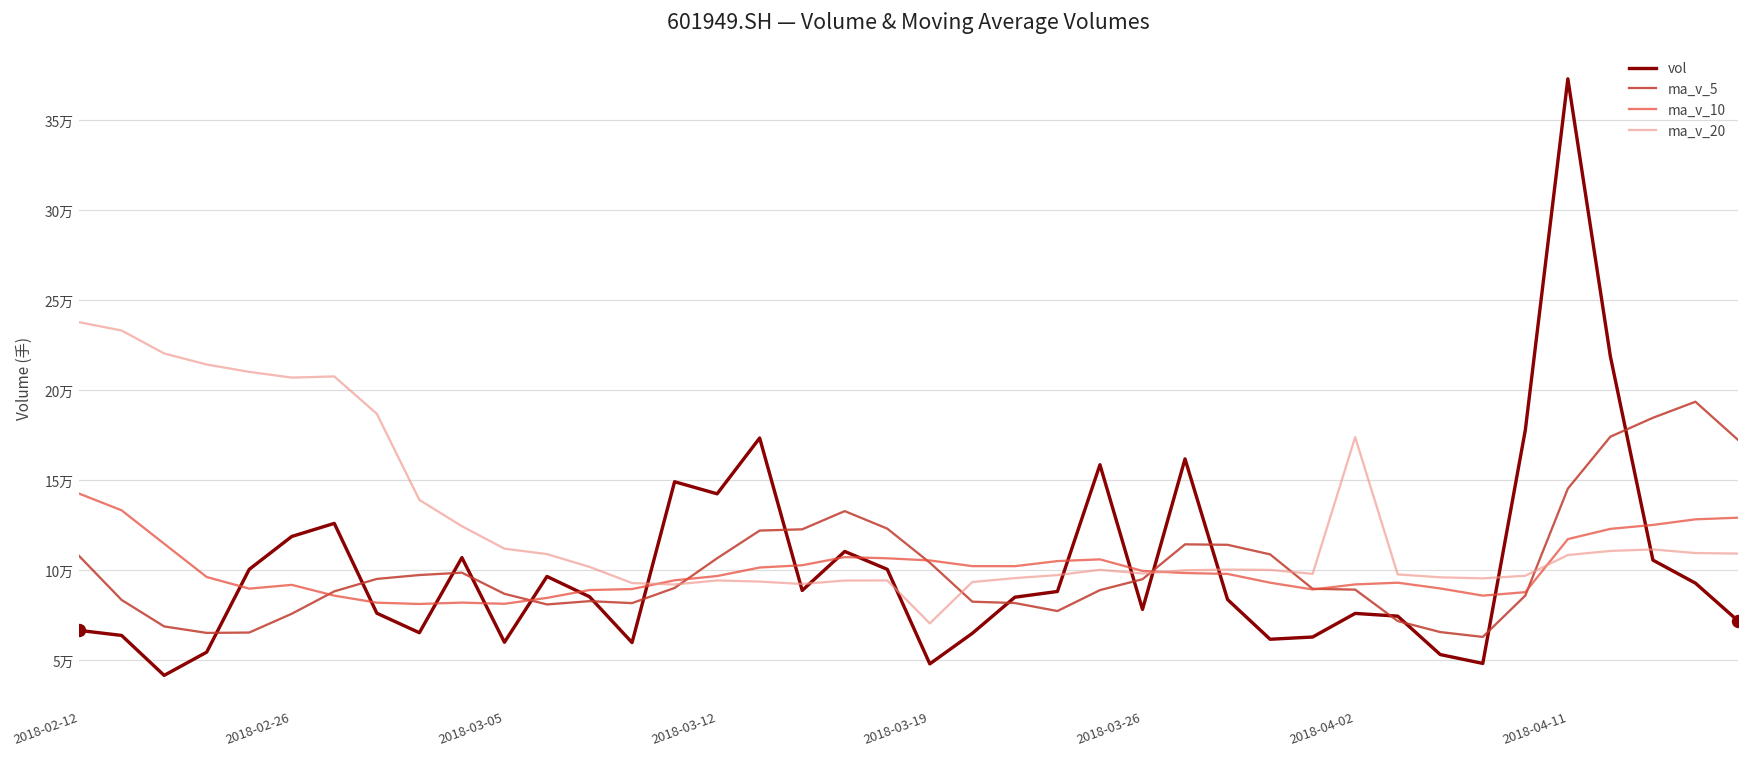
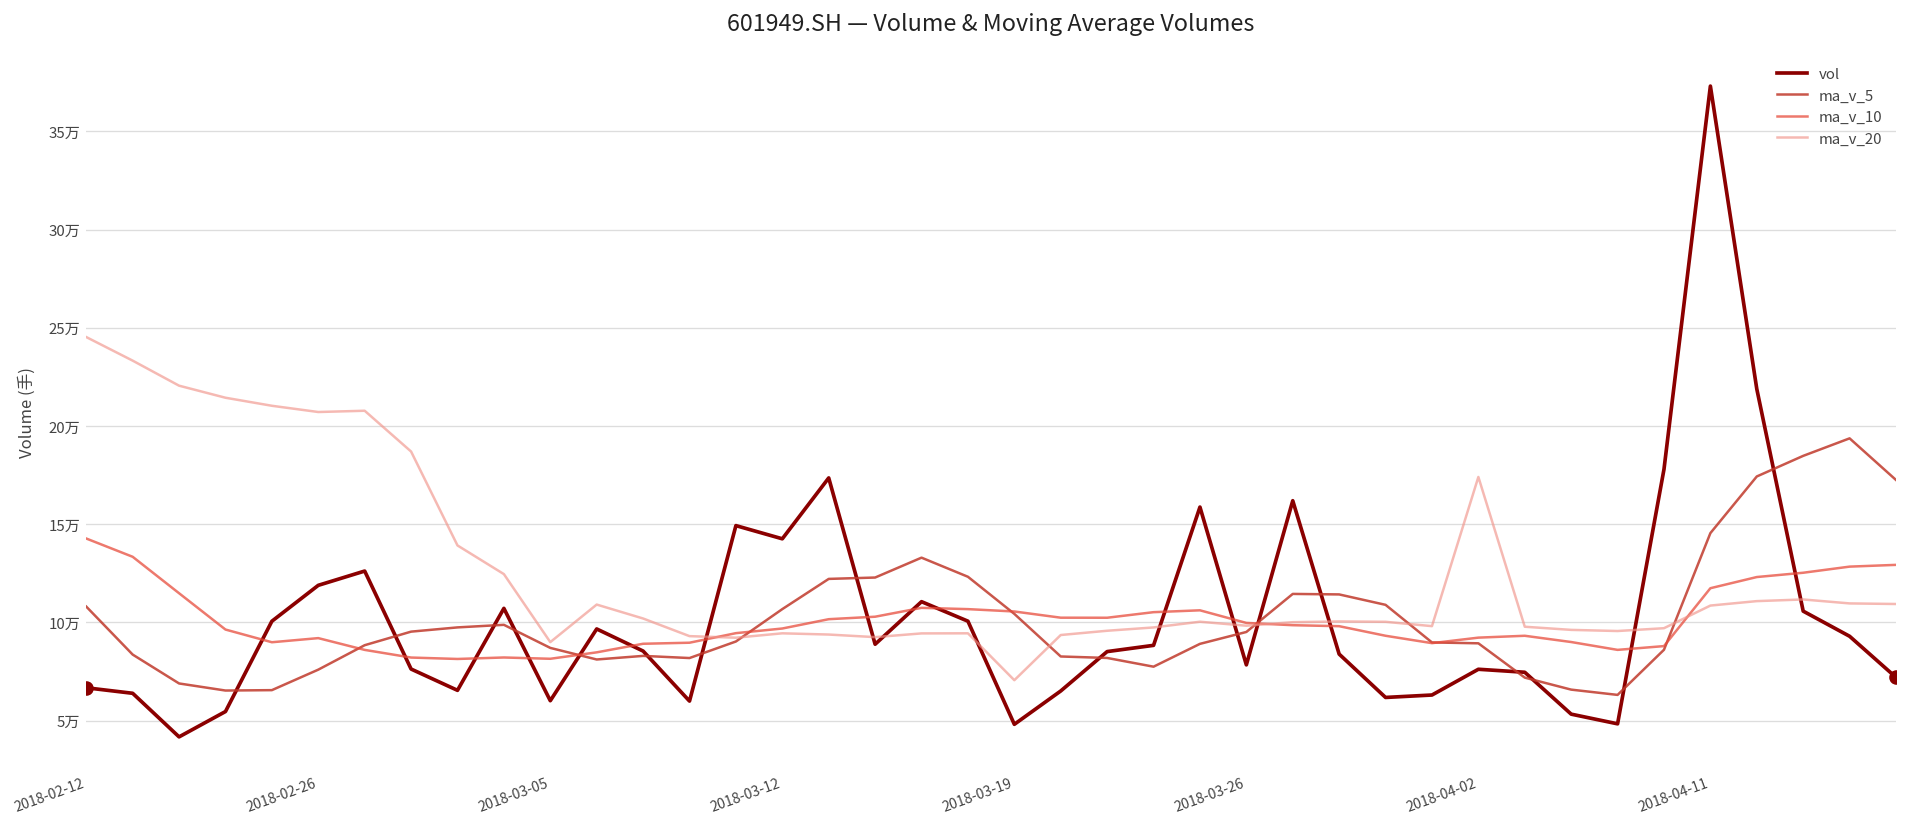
ma_v_20, 2018-02-12: 23.8万 -> 24.5万
ma_v_20, 2018-03-05: 11.2万 -> 9.0万
